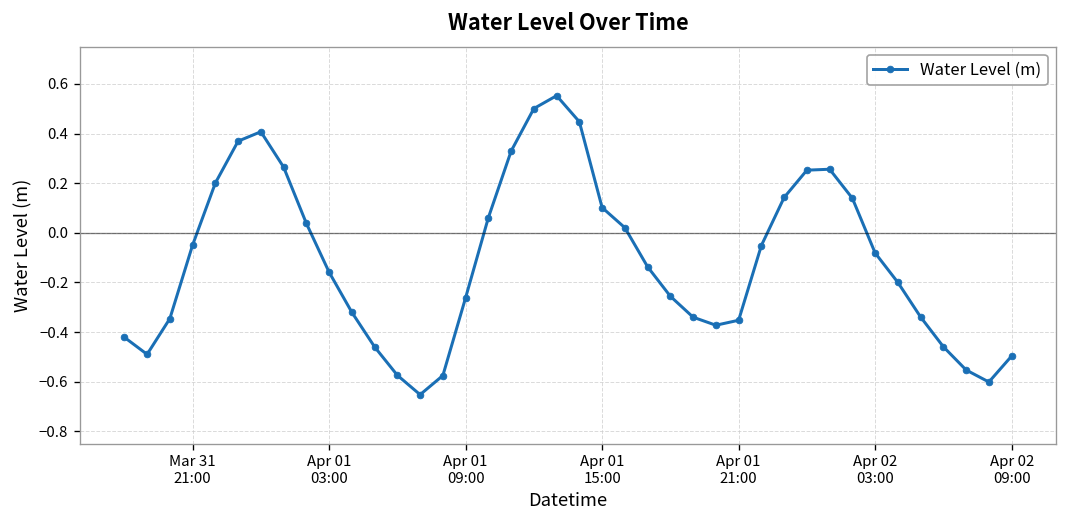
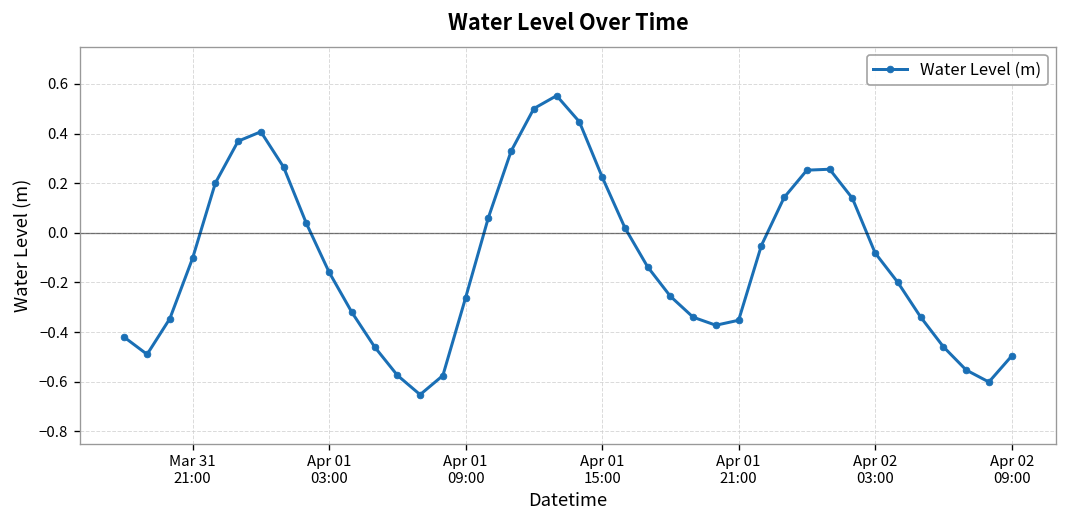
Mar 31 21:00: -0.05 -> -0.10
Apr 01 15:00: 0.10 -> 0.23
